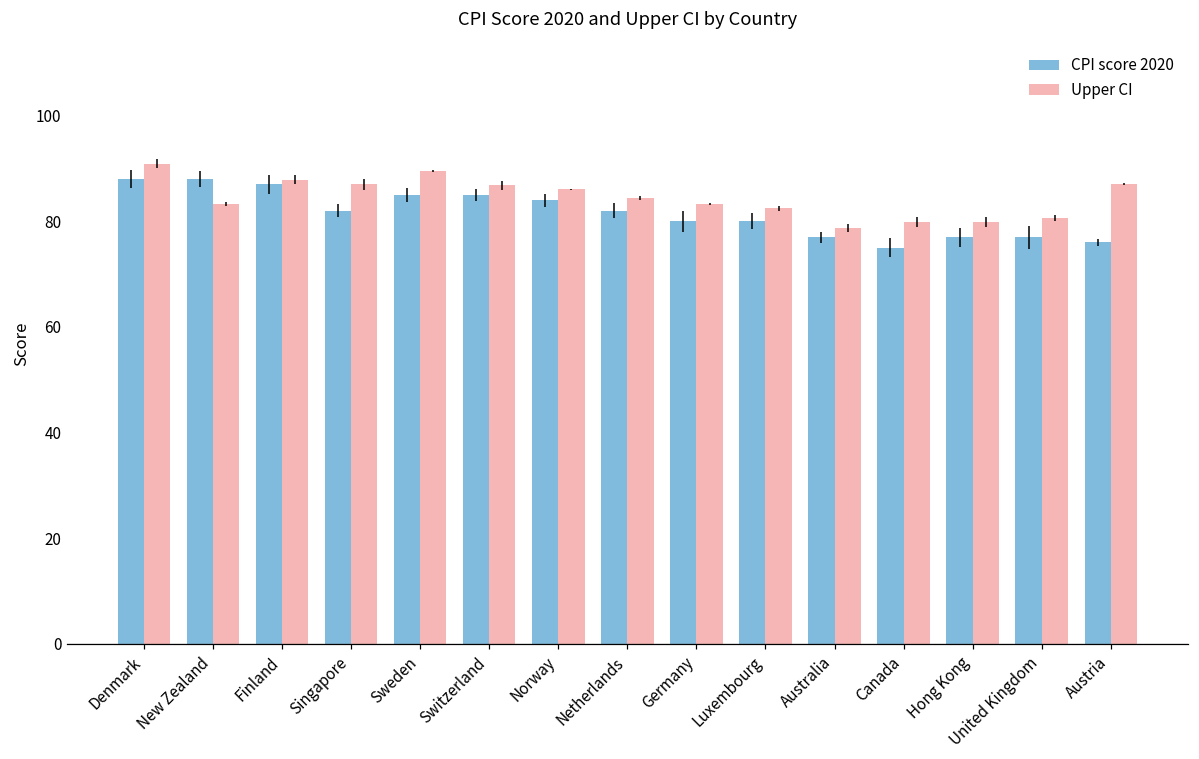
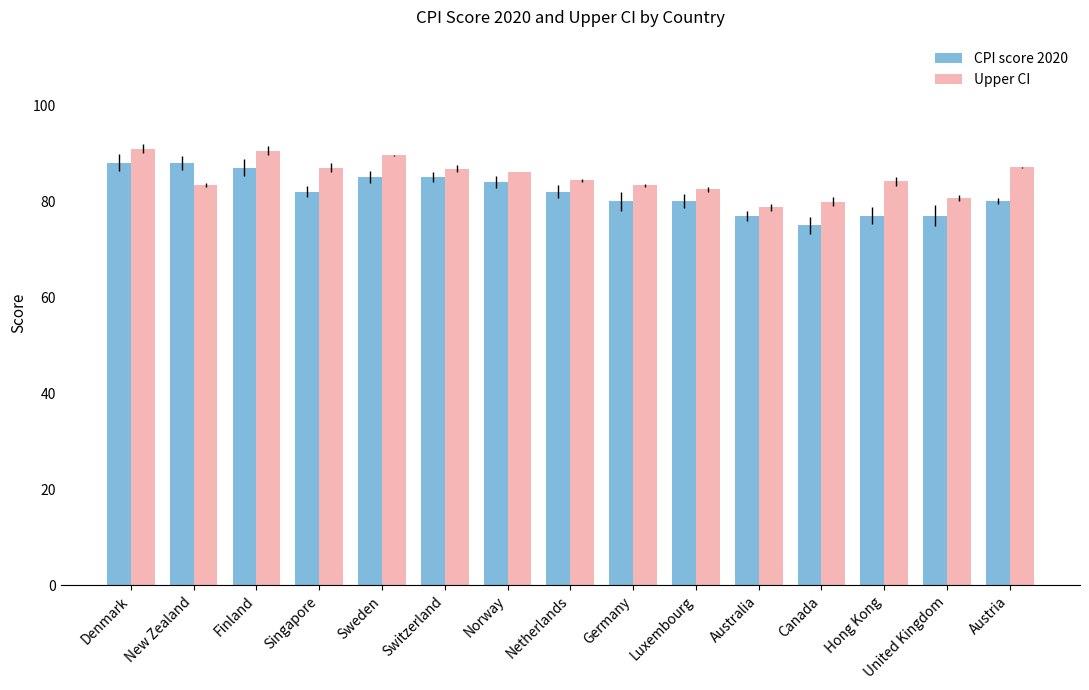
Upper CI, Finland: 88 -> 91
Upper CI, Hong Kong: 80 -> 84
CPI score 2020, Austria: 76 -> 80
